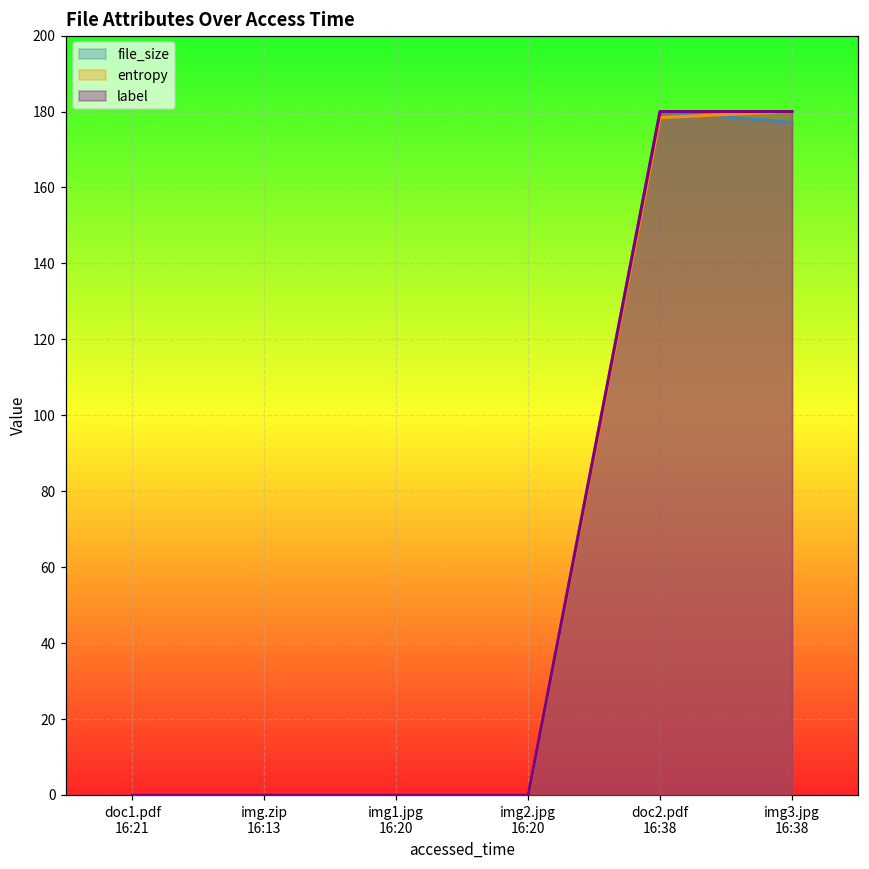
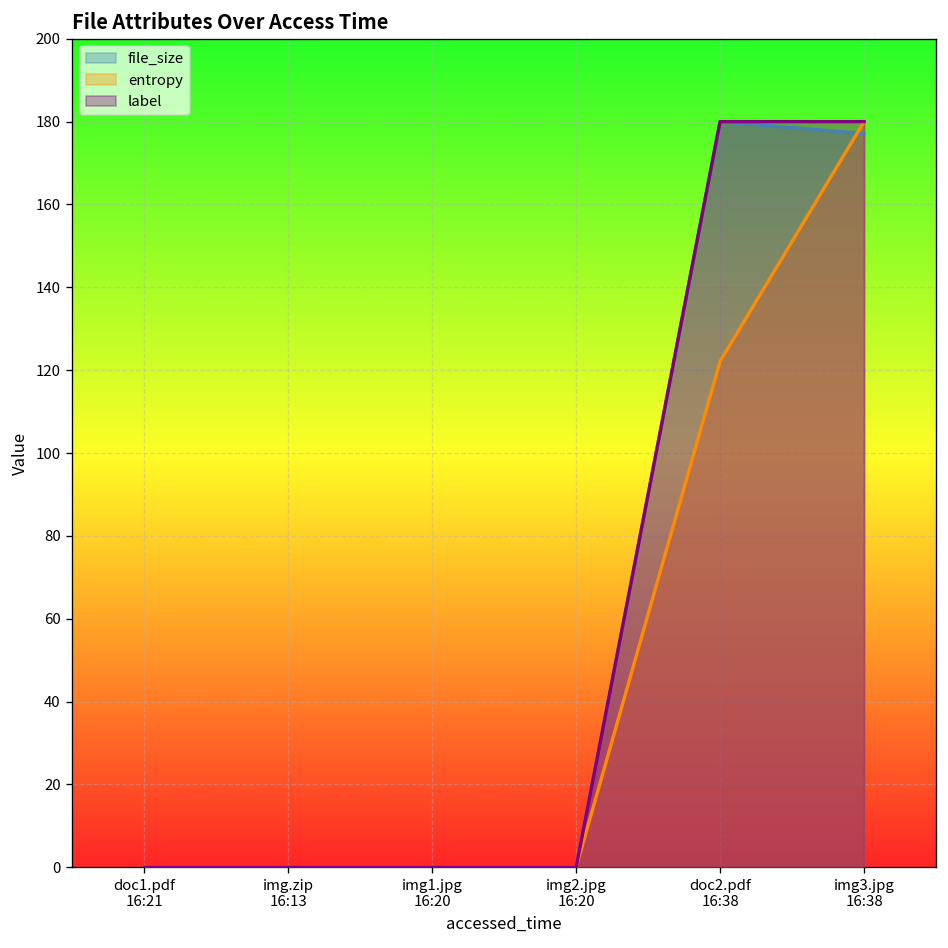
entropy, doc2.pdf 16:38: 178 -> 122
